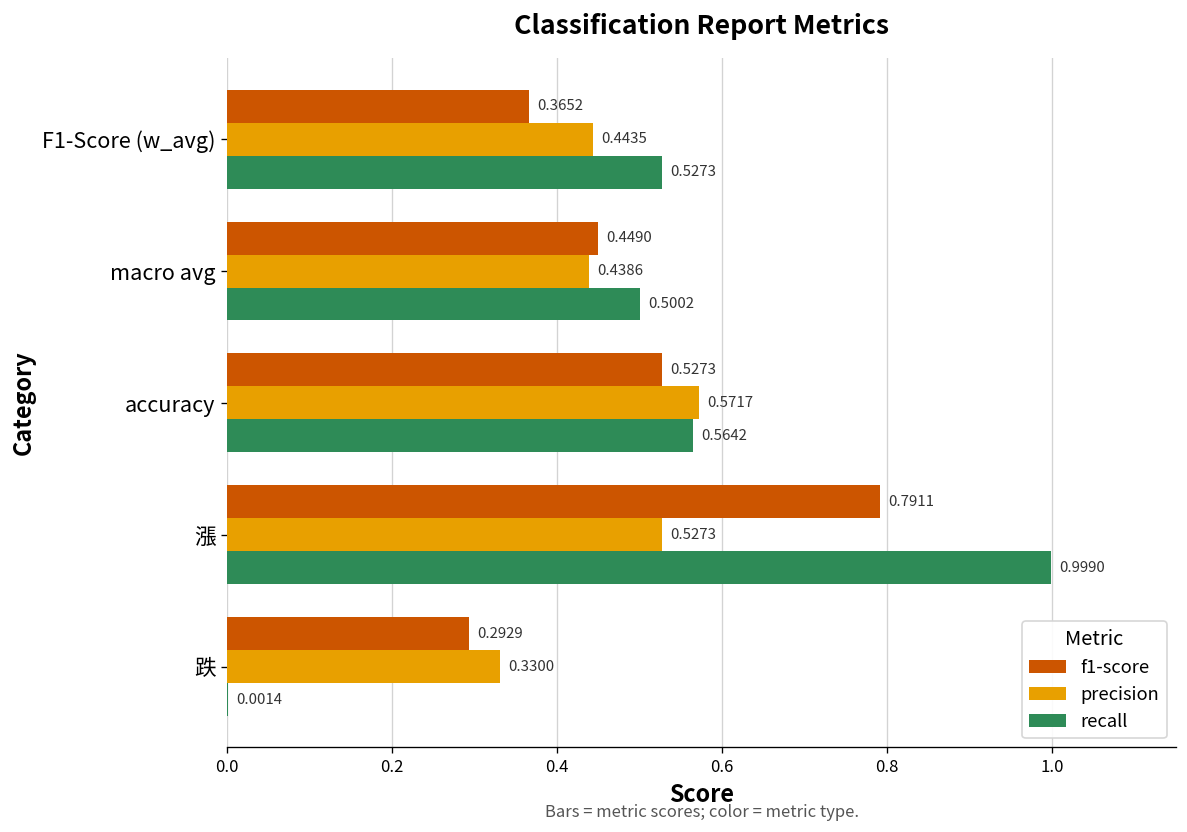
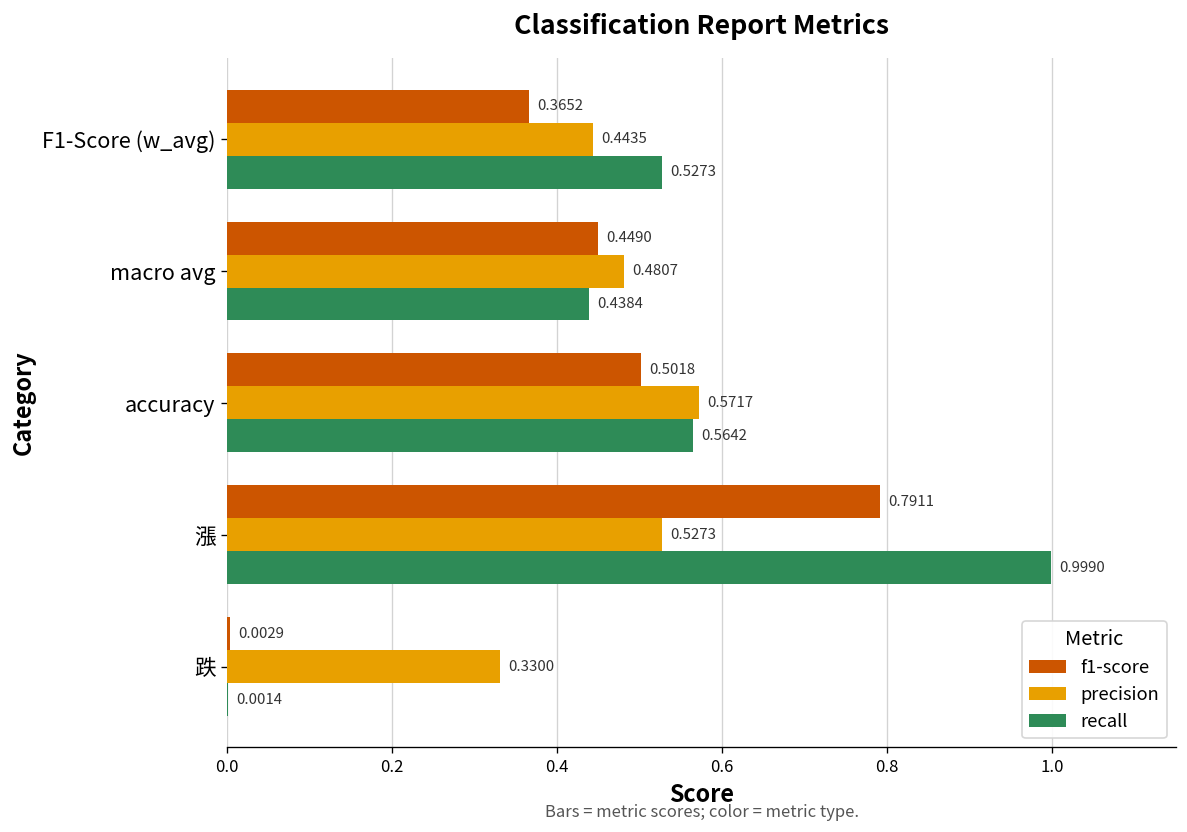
precision, macro avg: 0.4386 -> 0.4807
recall, macro avg: 0.5002 -> 0.4384
f1-score, accuracy: 0.5273 -> 0.5018
f1-score, 跌: 0.2929 -> 0.0029
